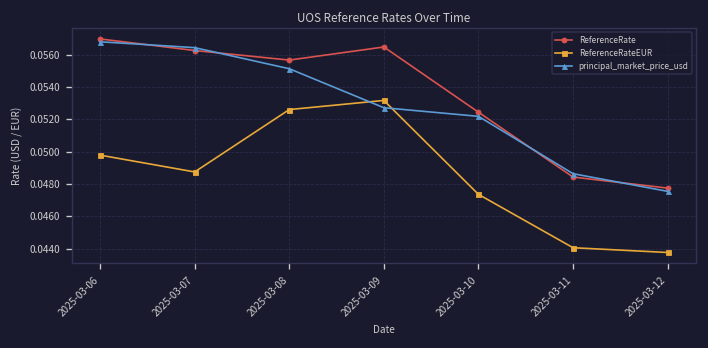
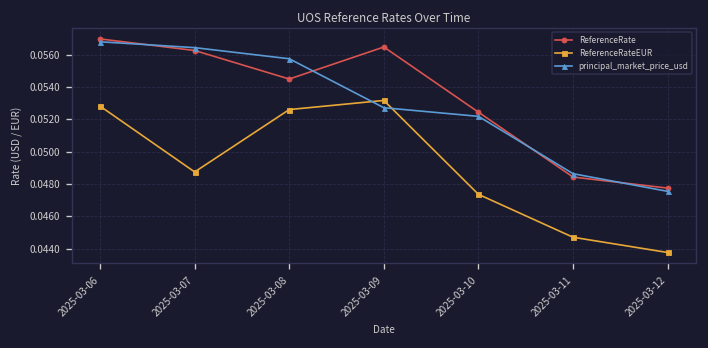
ReferenceRateEUR, 2025-03-06: 0.0498 -> 0.0528
ReferenceRate, 2025-03-08: 0.0557 -> 0.0545
principal_market_price_usd, 2025-03-08: 0.0551 -> 0.0558
ReferenceRateEUR, 2025-03-11: 0.0441 -> 0.0447
